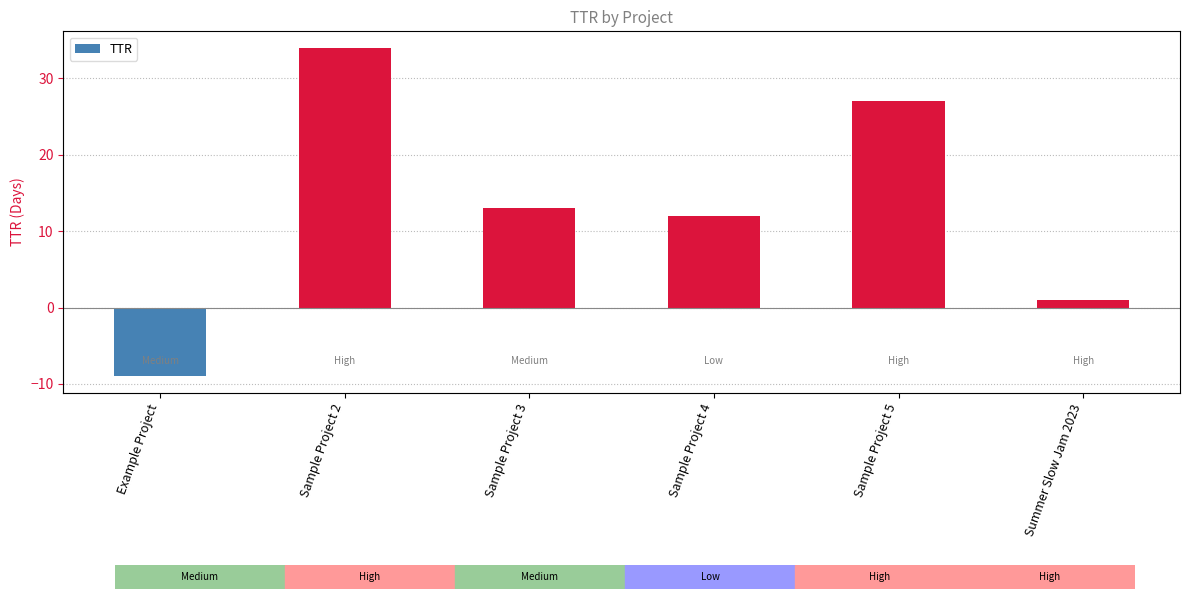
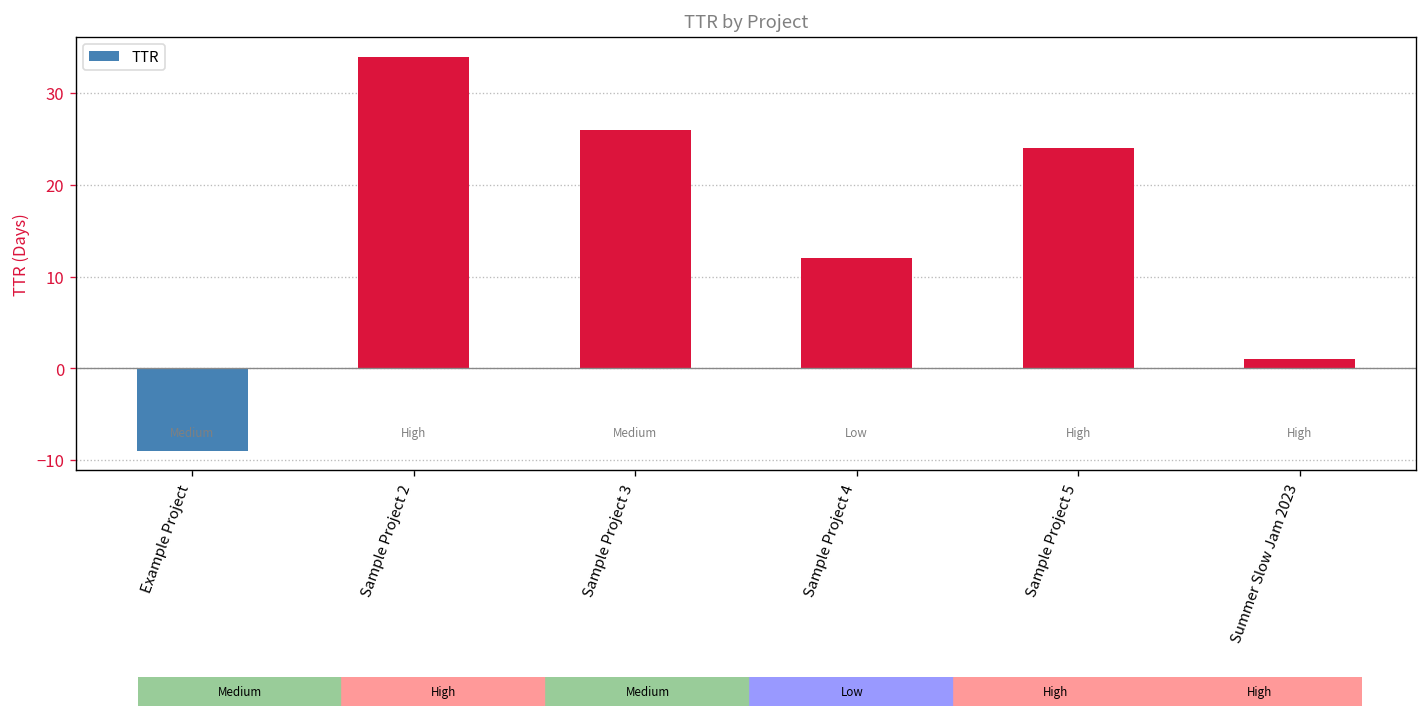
Sample Project 3: 13 -> 26
Sample Project 5: 27 -> 24
